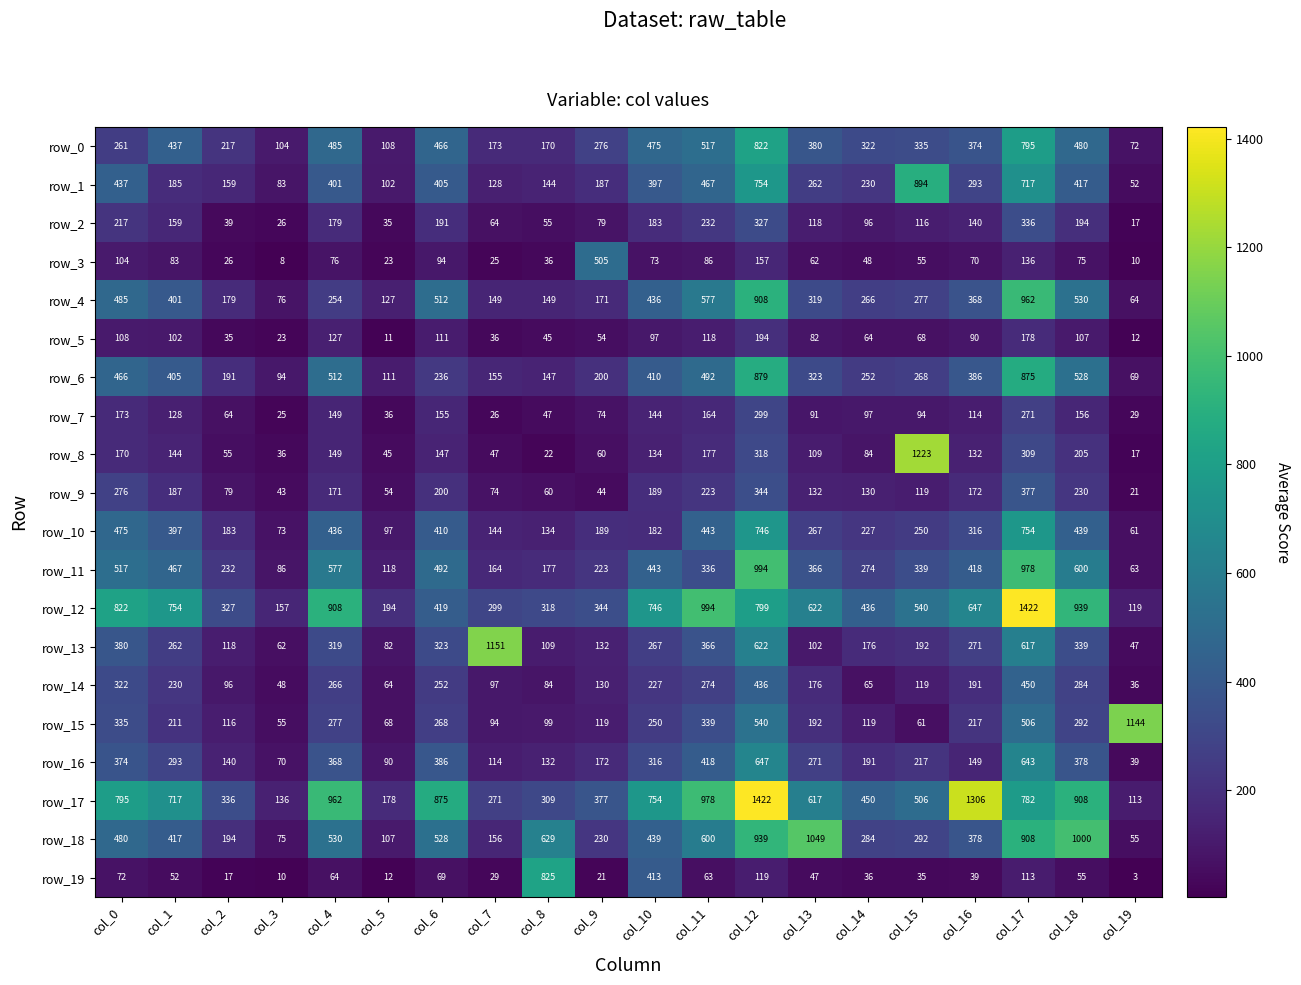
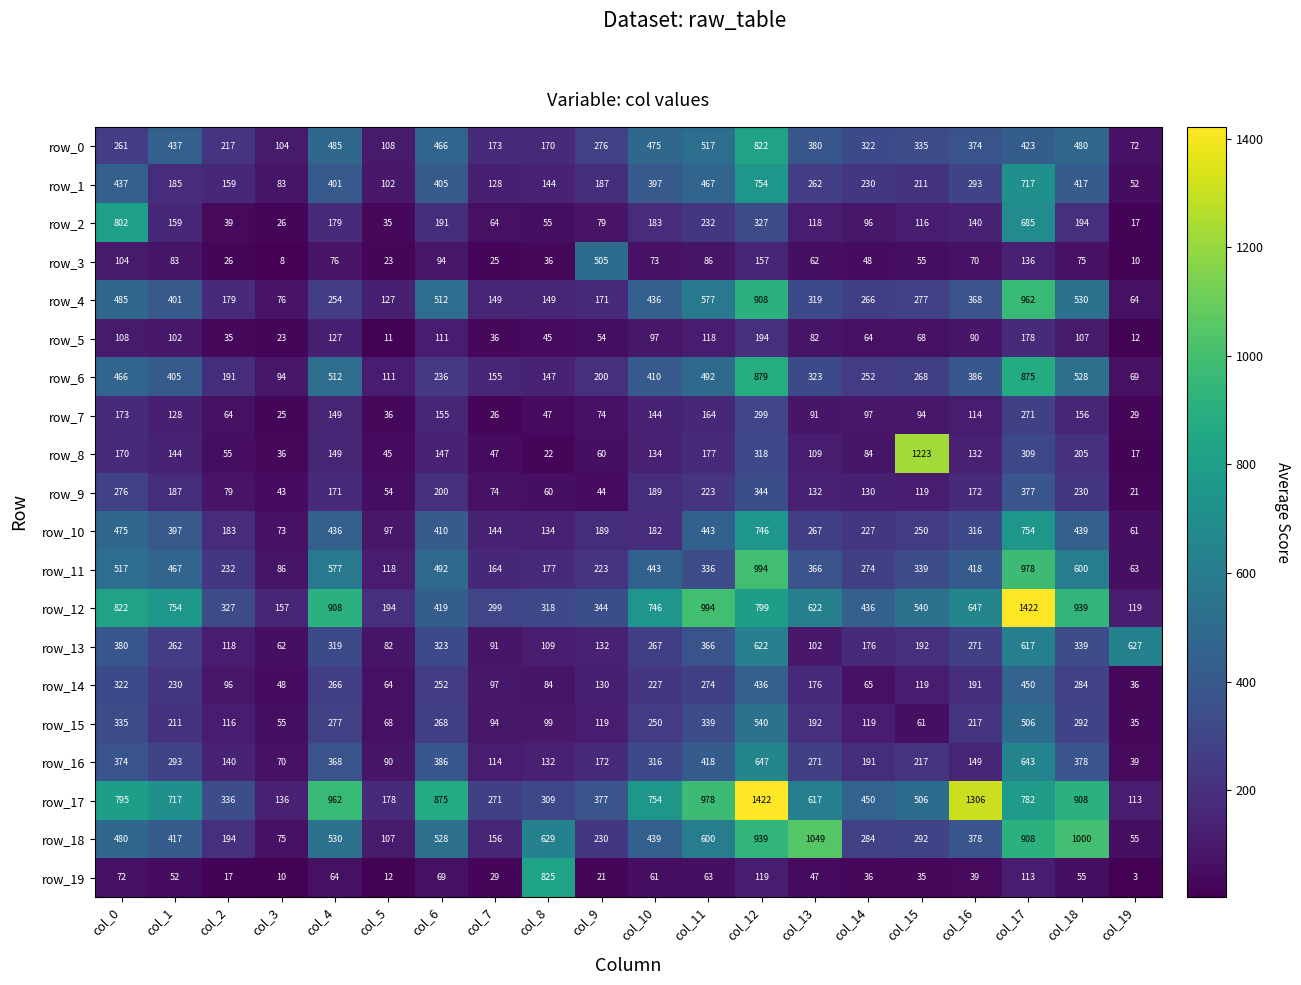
row_0, col_17: 795 -> 423
row_1, col_15: 894 -> 211
row_2, col_0: 217 -> 802
row_2, col_17: 336 -> 685
row_13, col_7: 1151 -> 91
row_13, col_19: 47 -> 627
row_15, col_19: 1144 -> 35
row_19, col_10: 413 -> 61
